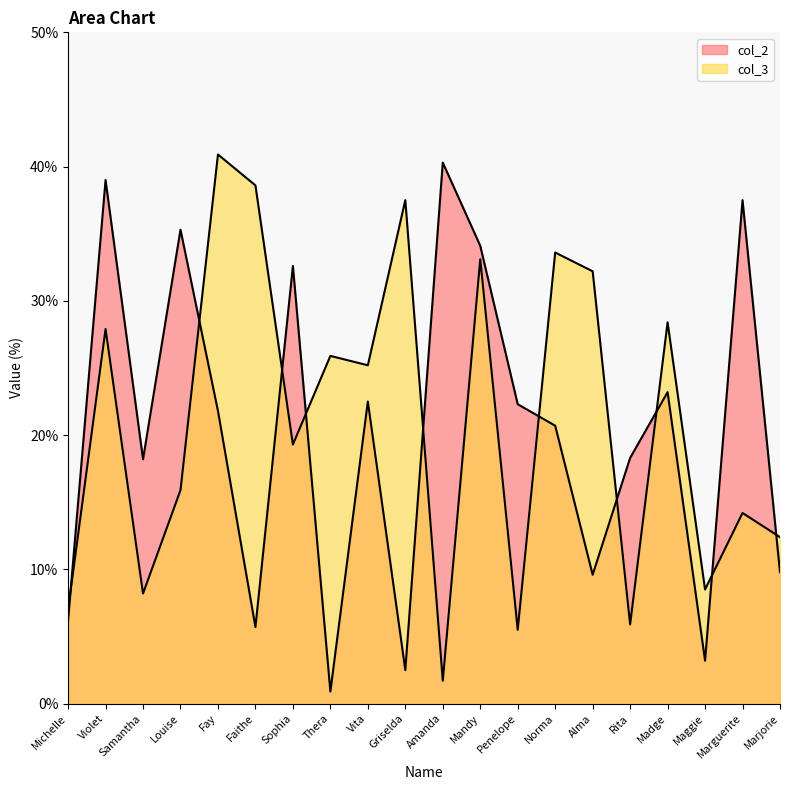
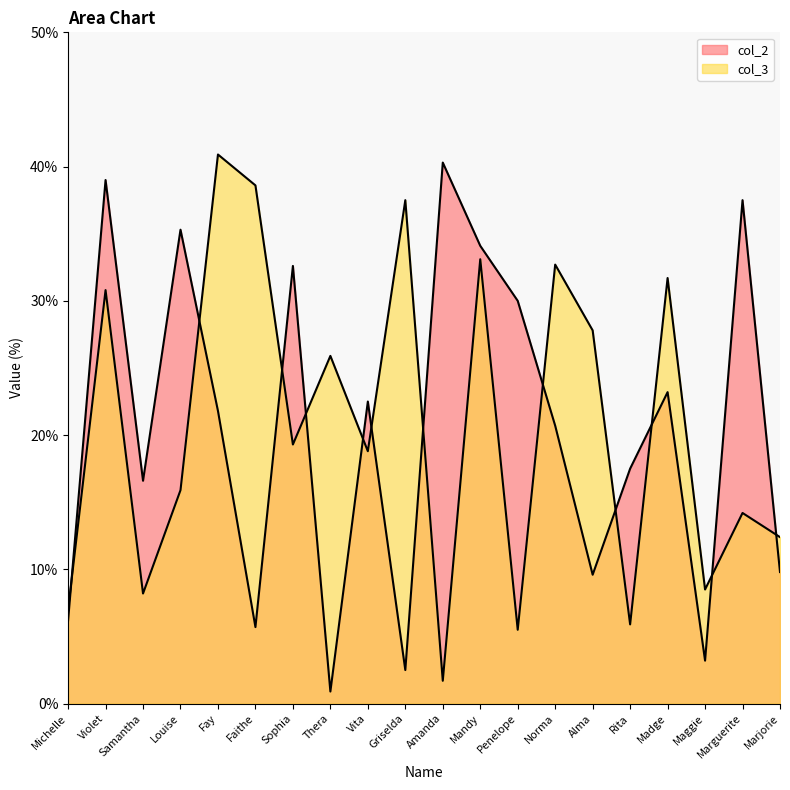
col_3, Violet: 27.9% -> 30.8%
col_2, Samantha: 18.2% -> 16.6%
col_3, Vita: 25.2% -> 18.8%
col_2, Penelope: 22.3% -> 30.0%
col_3, Norma: 33.6% -> 32.7%
col_3, Alma: 32.2% -> 27.8%
col_2, Rita: 18.3% -> 17.5%
col_3, Madge: 28.4% -> 31.7%
